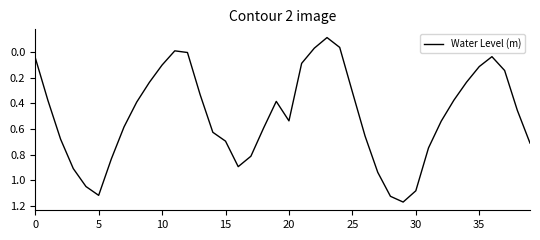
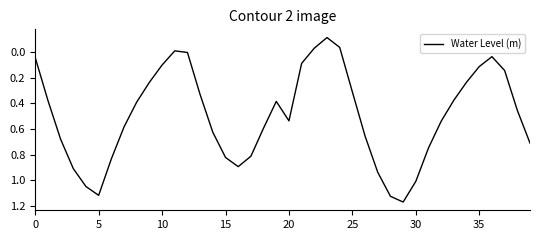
15: 0.69 -> 0.82
30: 1.08 -> 1.01
